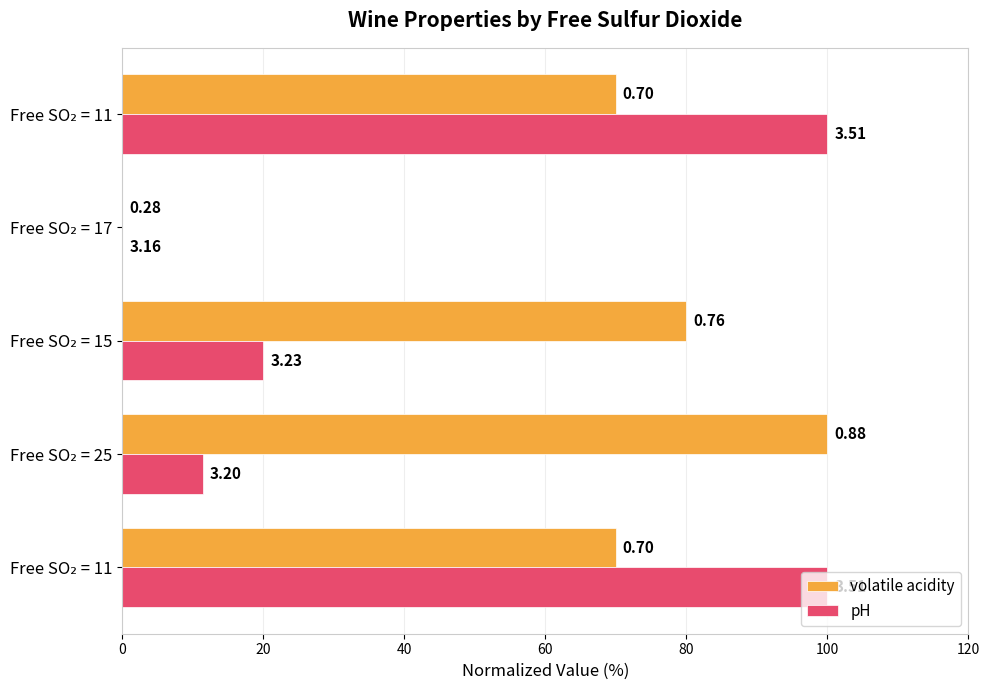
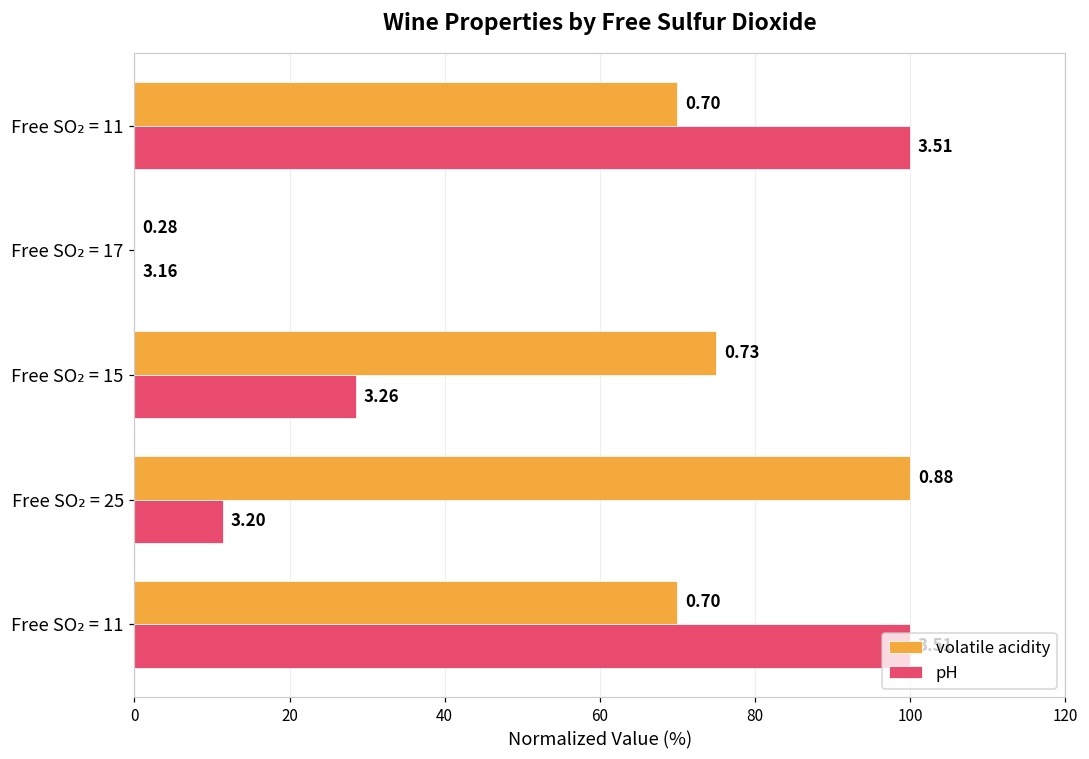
volatile acidity, Free SO₂ = 15: 0.76 -> 0.73
pH, Free SO₂ = 15: 3.23 -> 3.26
